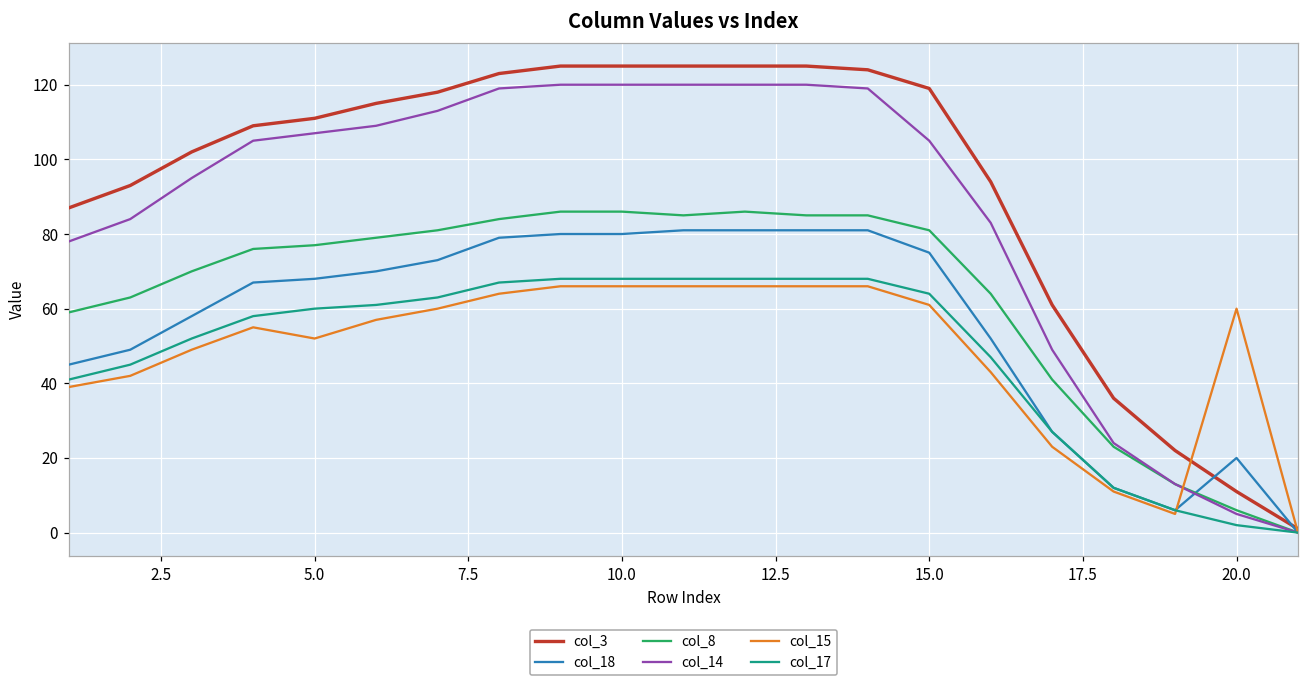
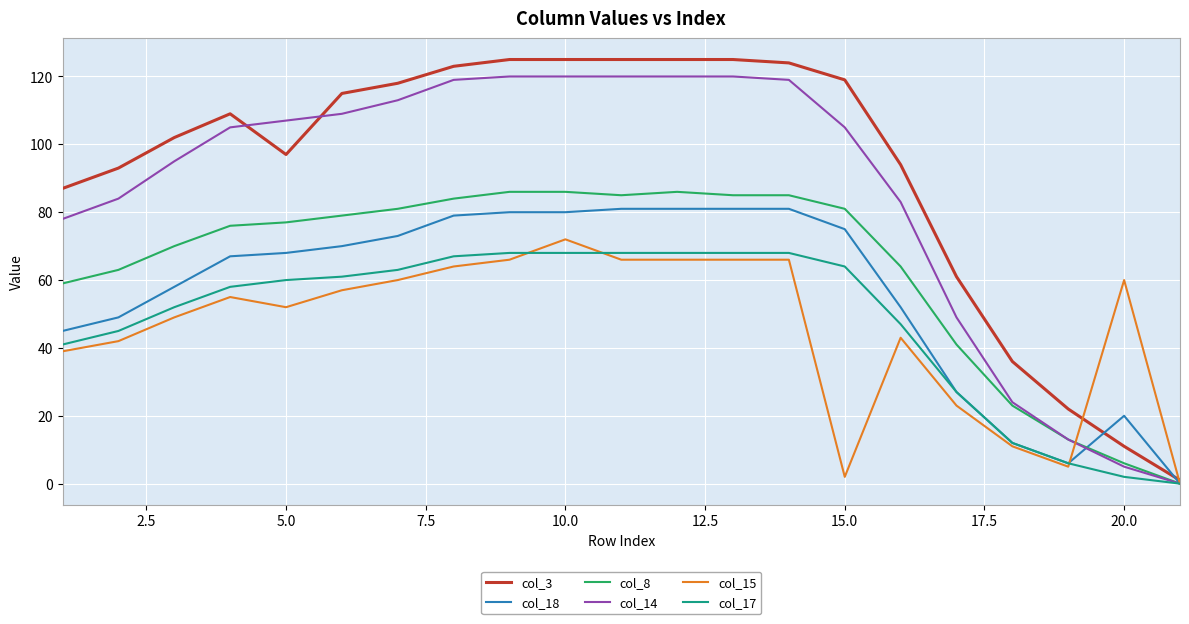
col_3, 5.0: 111 -> 97
col_15, 10.0: 66 -> 72
col_15, 15.0: 61 -> 2
